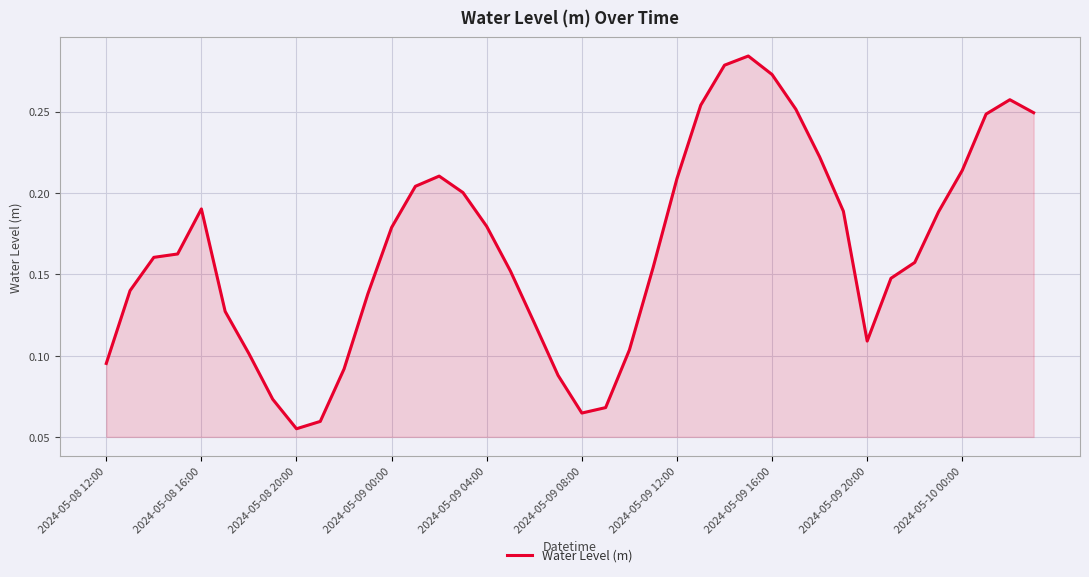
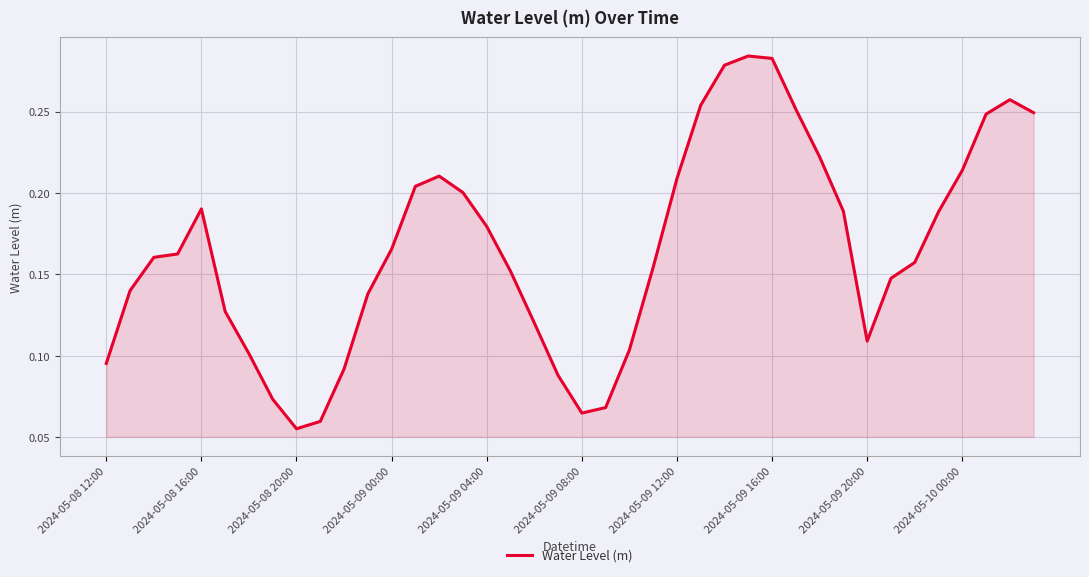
2024-05-09 00:00: 0.179 -> 0.165
2024-05-09 16:00: 0.273 -> 0.283
